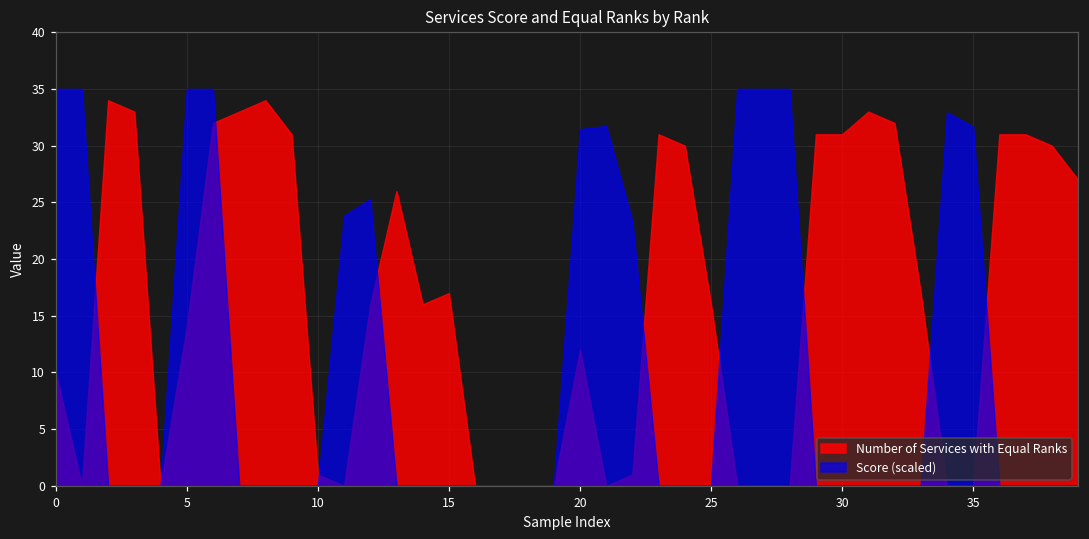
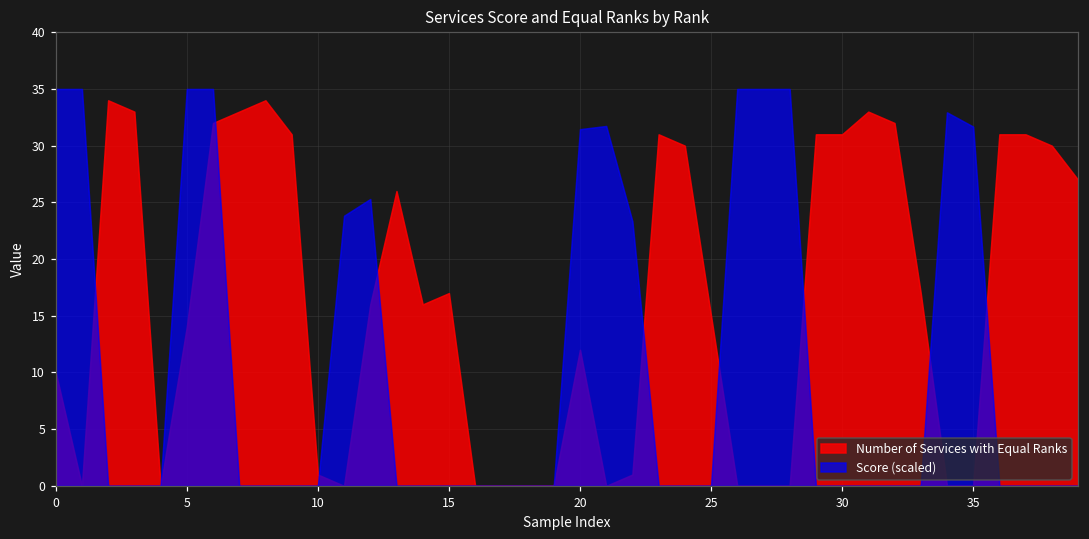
Number of Services with Equal Ranks, 25: 16 -> 15
